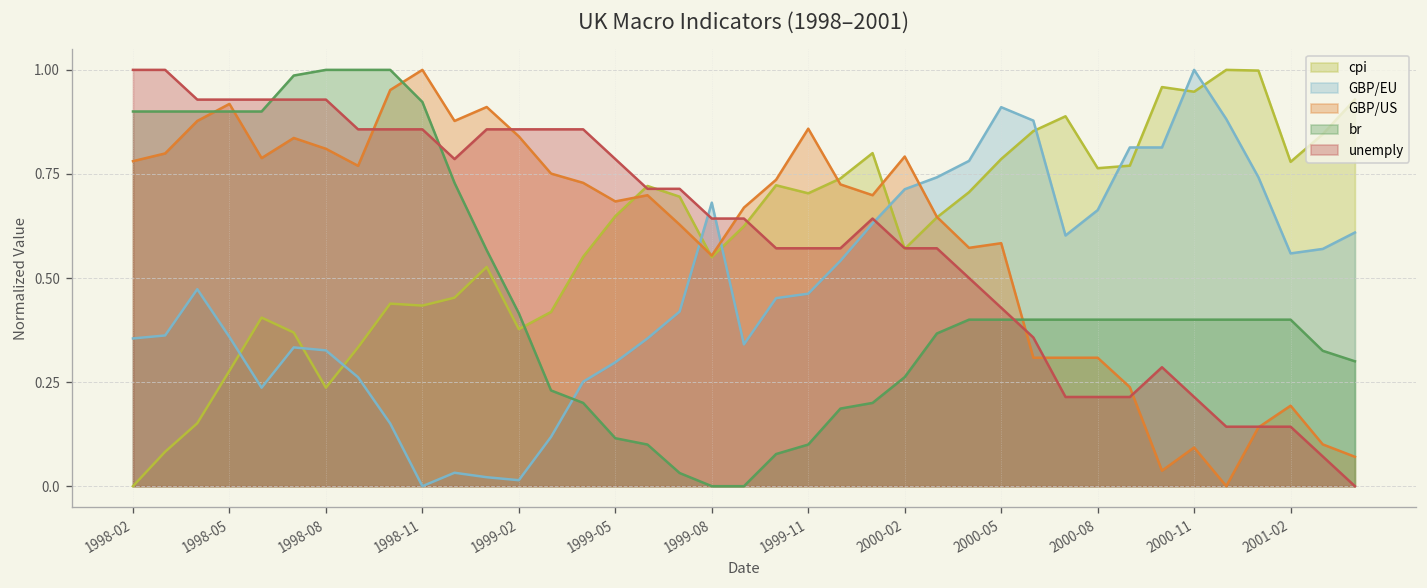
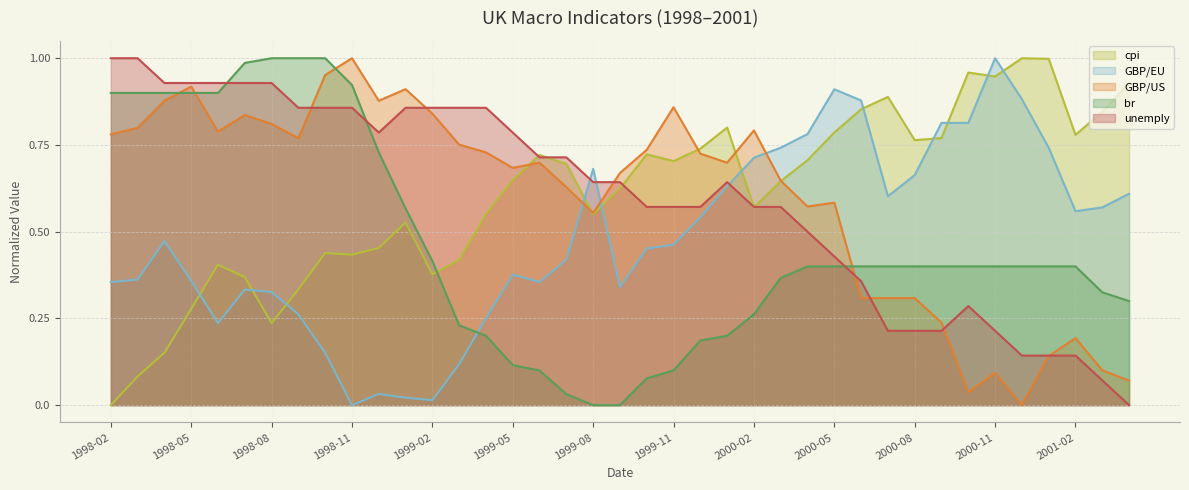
GBP/EU, 1999-05: 0.30 -> 0.38
